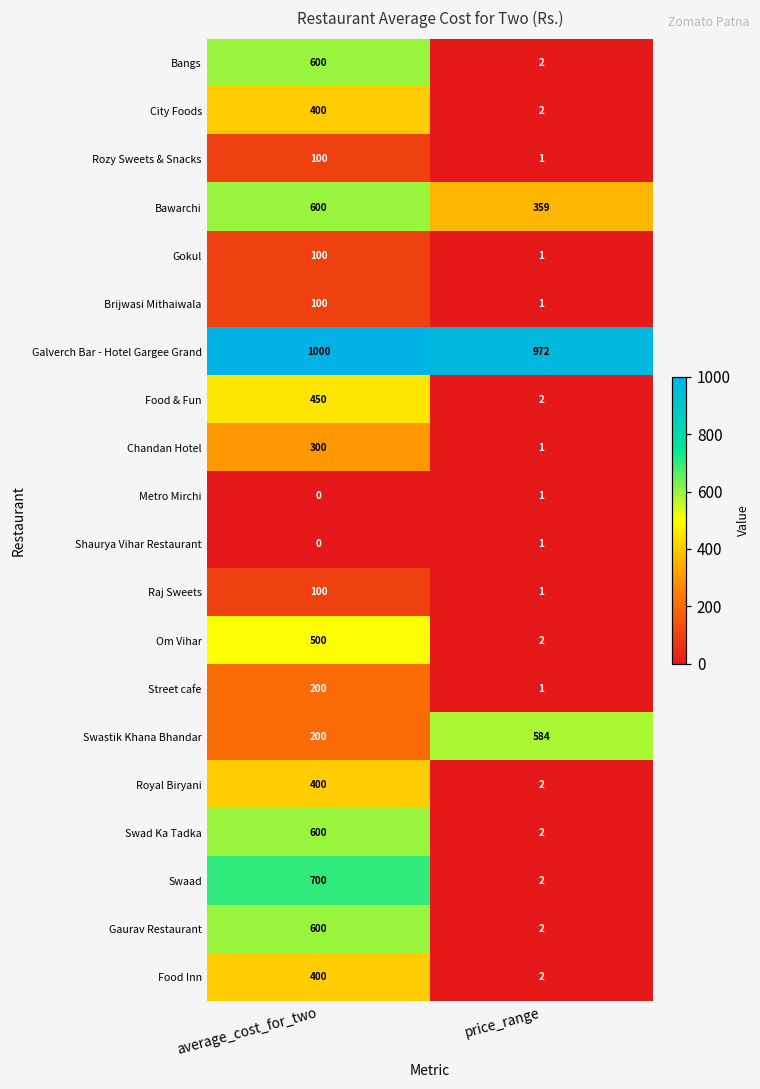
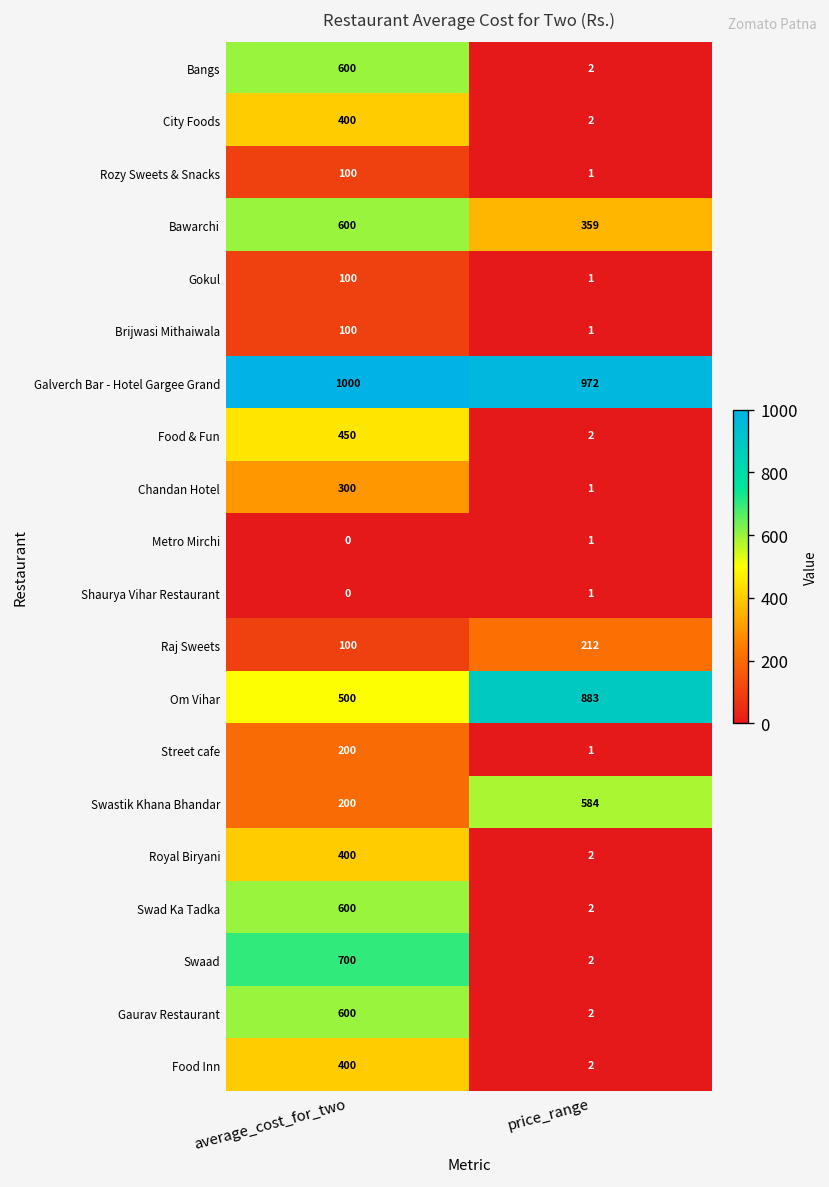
Raj Sweets, price_range: 1 -> 212
Om Vihar, price_range: 2 -> 883
